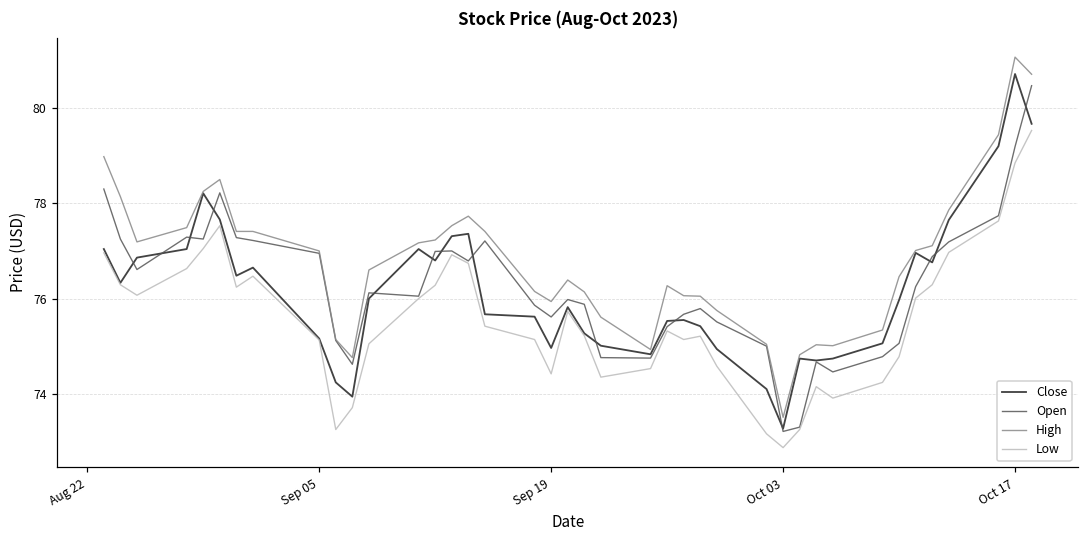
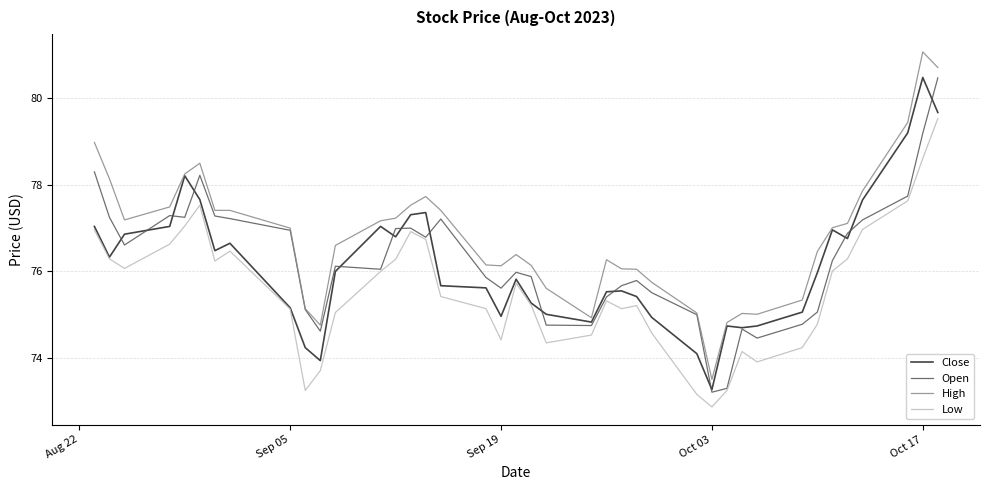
High, Sep 19: 75.9 -> 76.1
Close, Oct 17: 80.7 -> 80.5
Low, Oct 17: 78.8 -> 78.6
